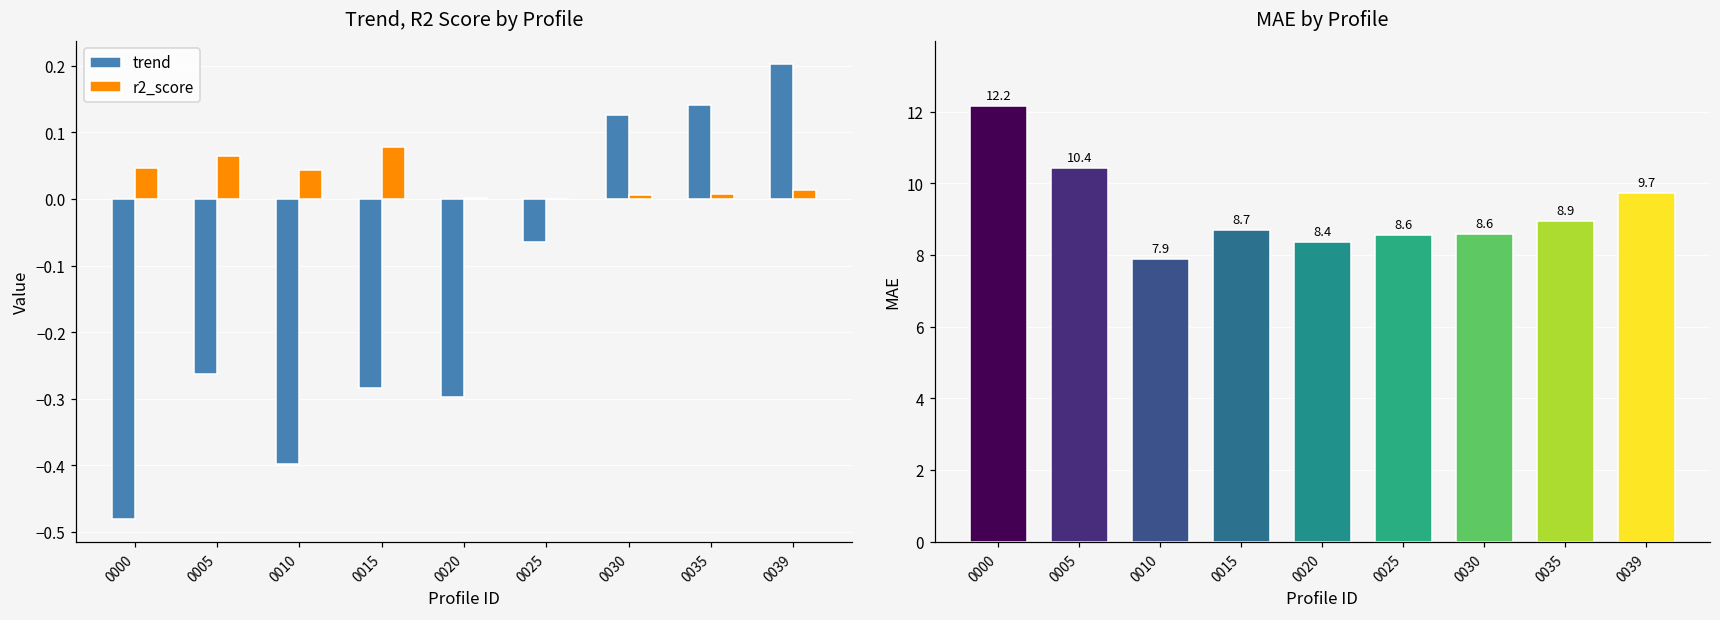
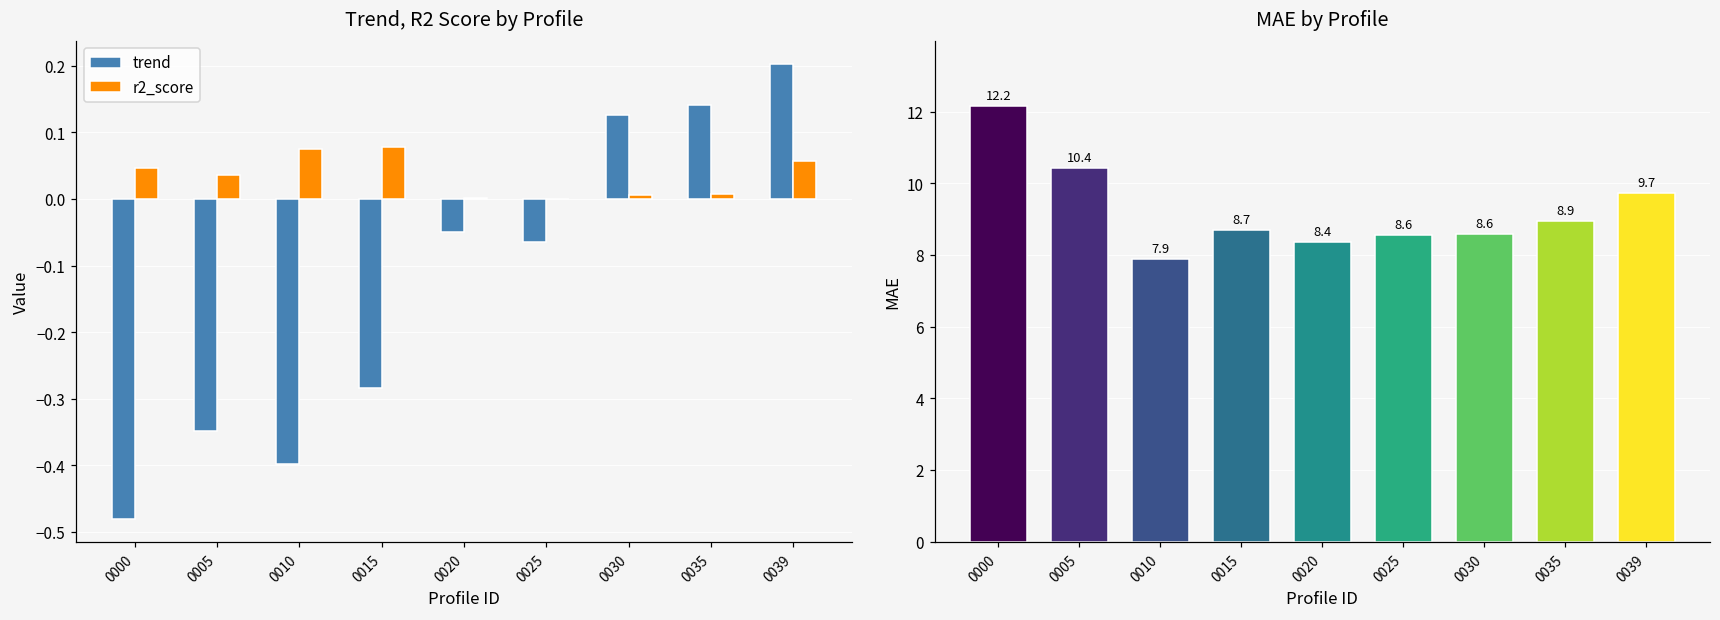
Trend, R2 Score by Profile, trend, 0005: -0.26 -> -0.35
Trend, R2 Score by Profile, r2_score, 0005: 0.06 -> 0.04
Trend, R2 Score by Profile, r2_score, 0010: 0.04 -> 0.07
Trend, R2 Score by Profile, trend, 0020: -0.30 -> -0.05
Trend, R2 Score by Profile, r2_score, 0039: 0.01 -> 0.06
